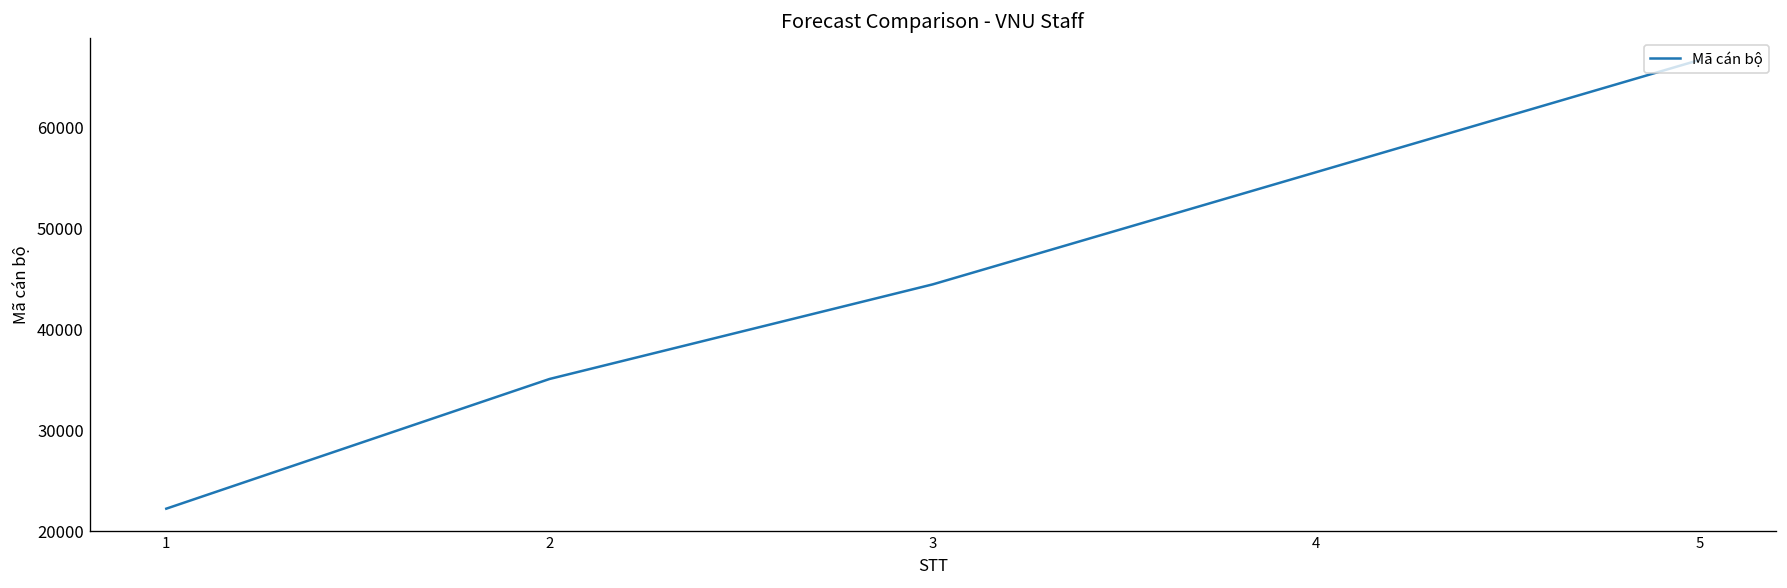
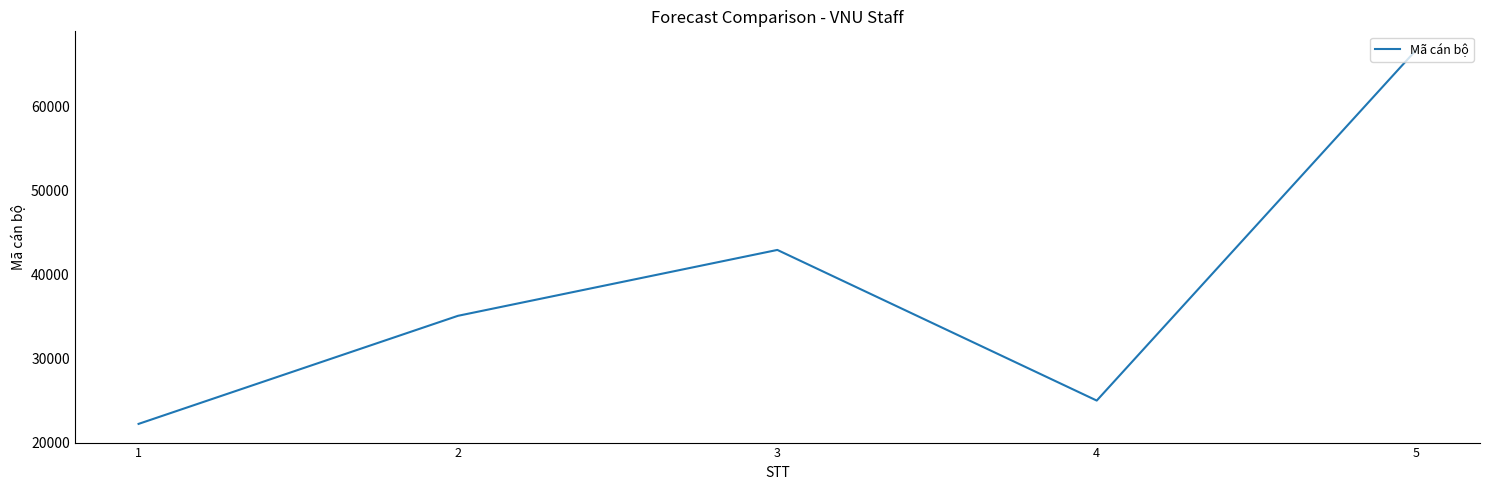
3: 44000 -> 43000
4: 56000 -> 25000
